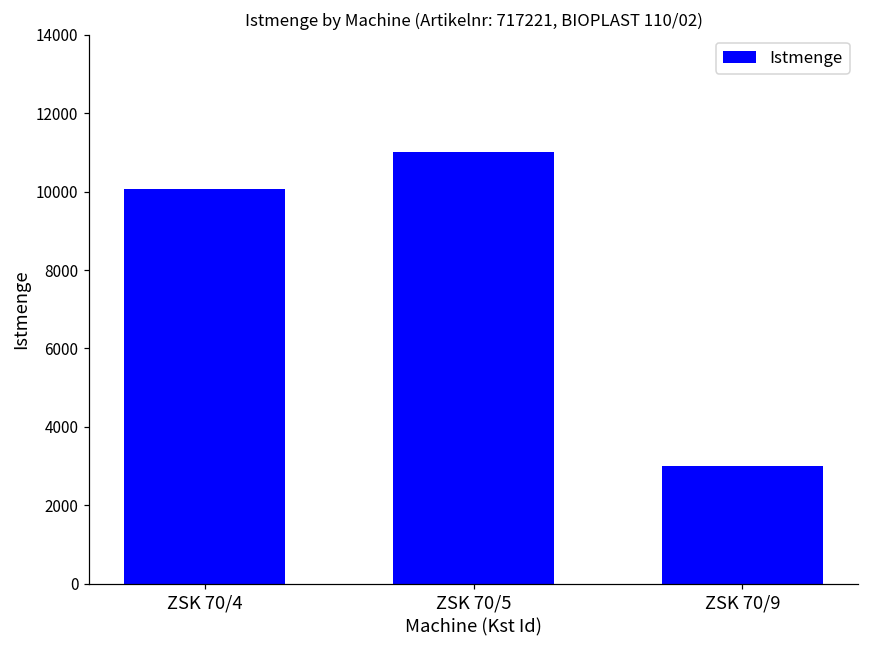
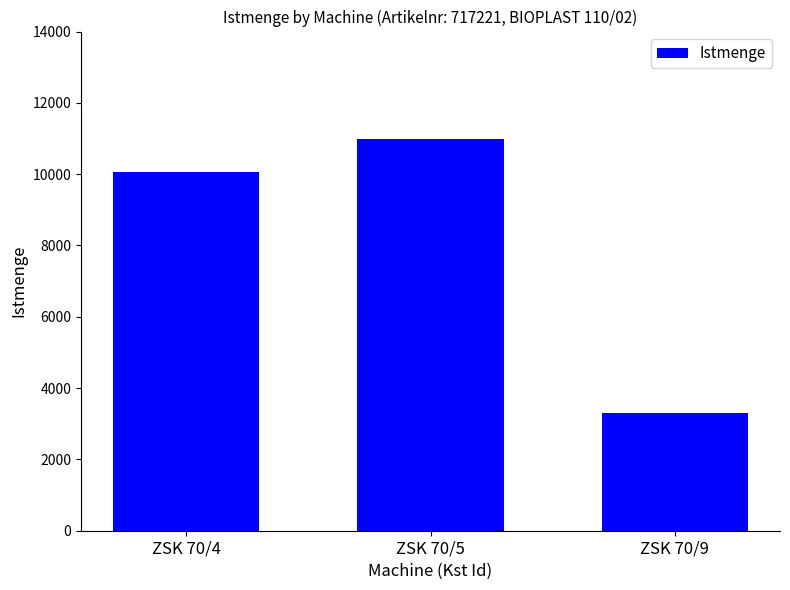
ZSK 70/9: 3000 -> 3300
